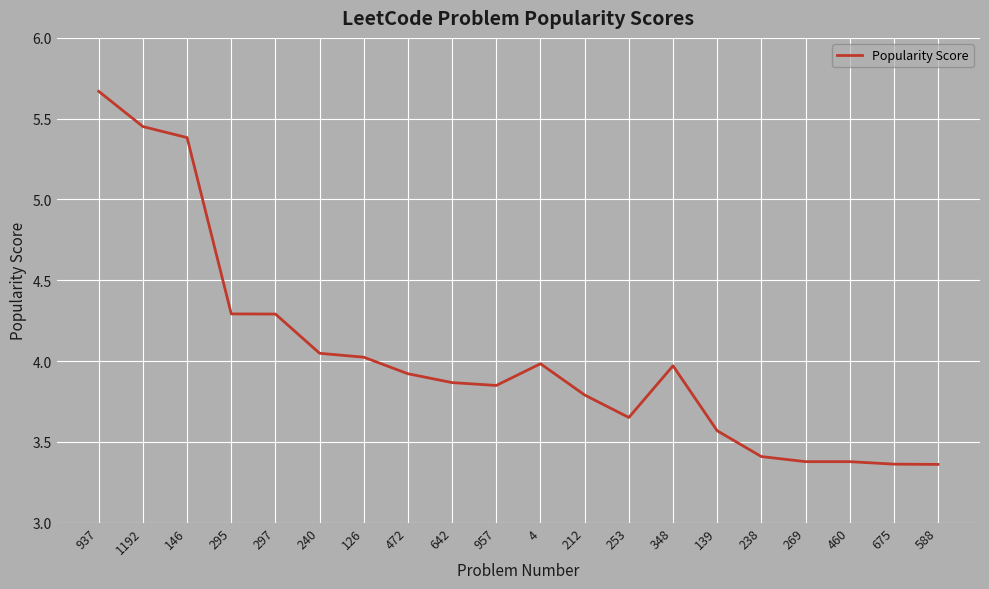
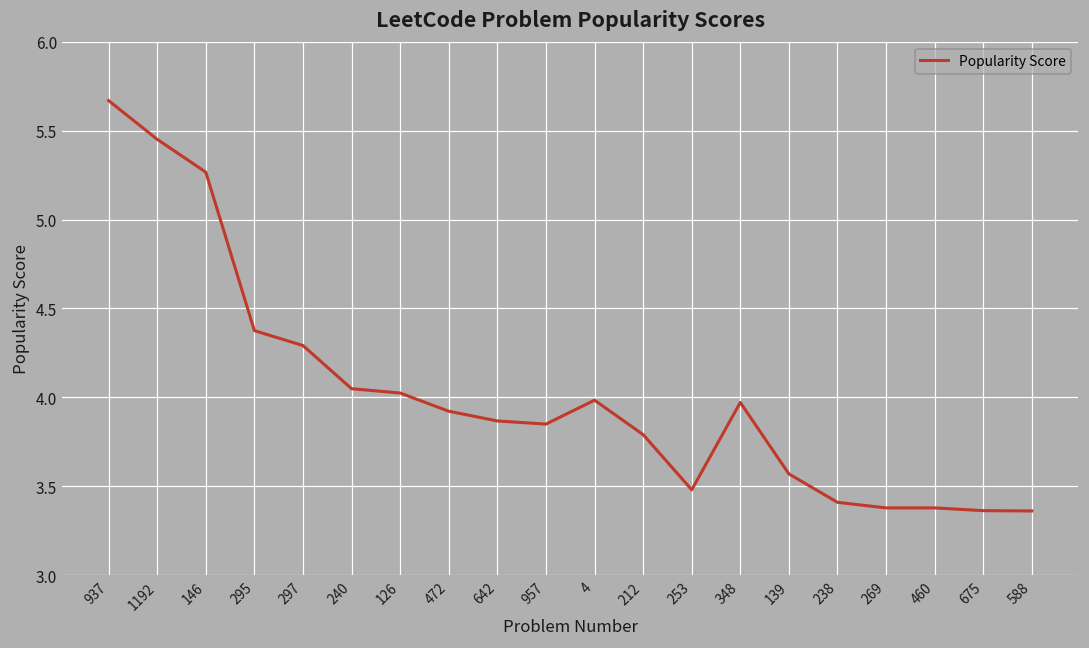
146: 5.38 -> 5.27
295: 4.29 -> 4.37
253: 3.65 -> 3.48
